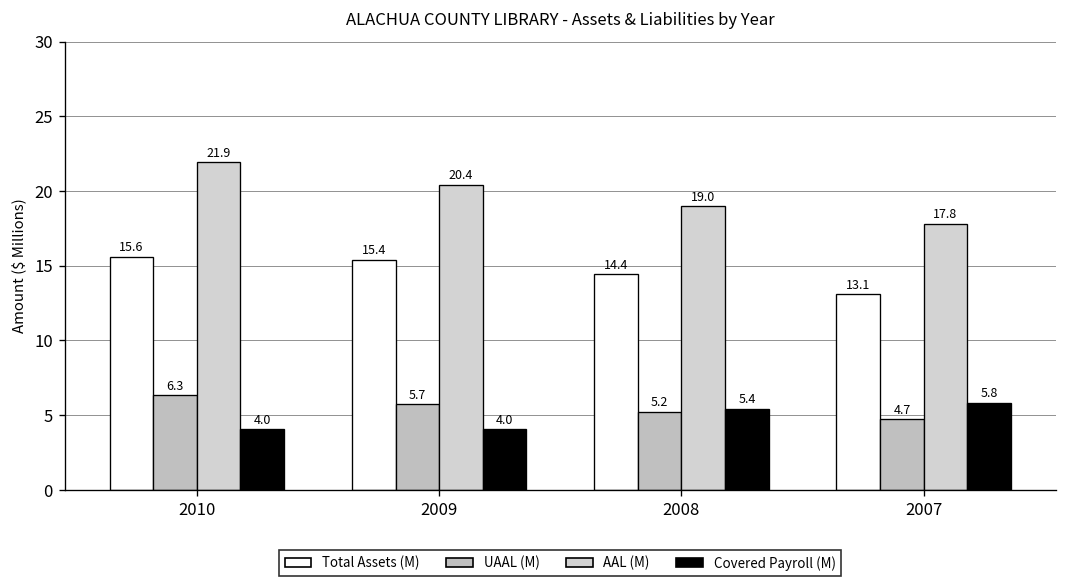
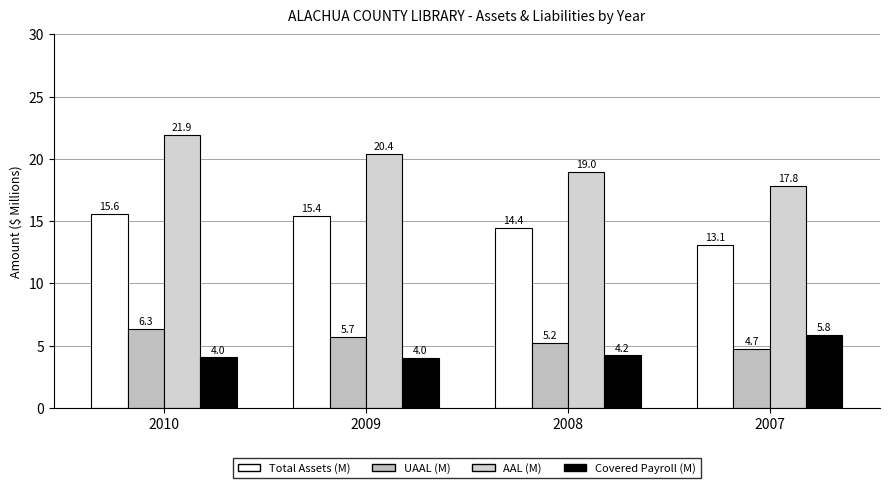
Covered Payroll (M), 2008: 5.4 -> 4.2
